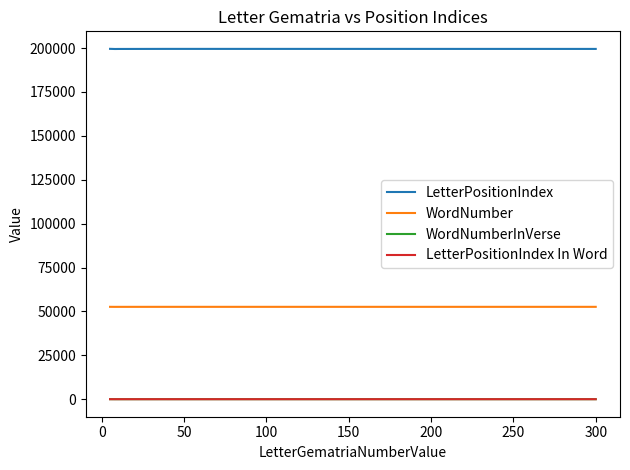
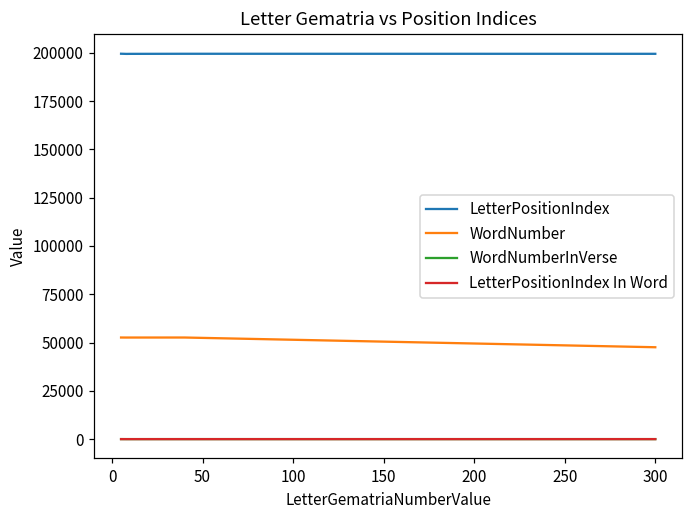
WordNumber, 300: 53000 -> 48000
